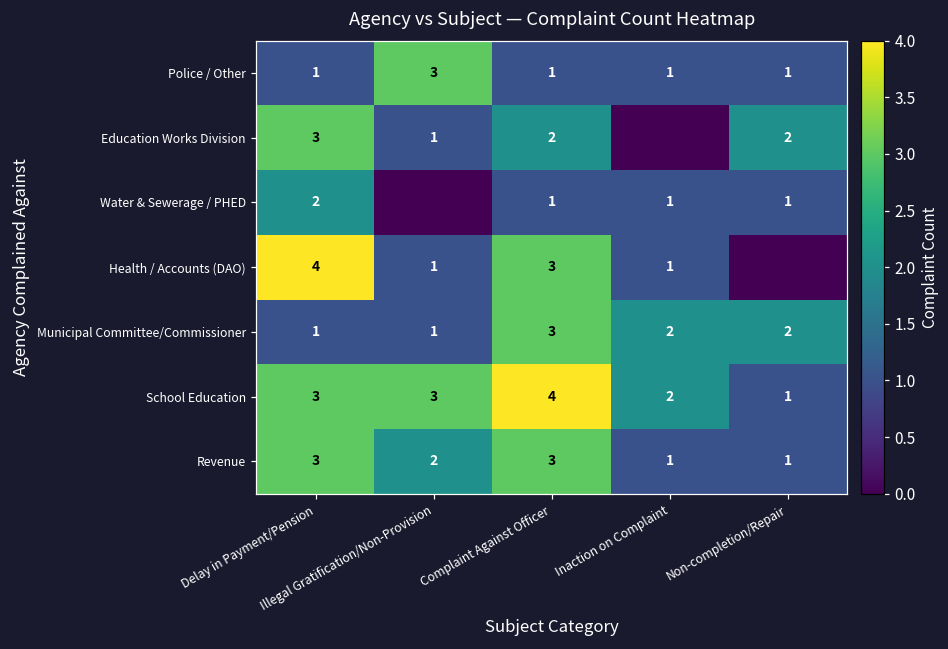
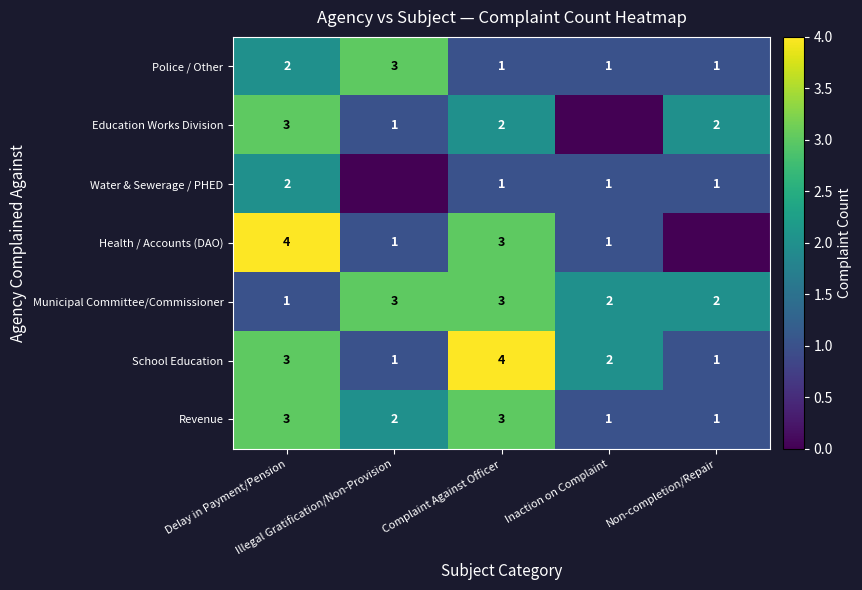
Police / Other, Delay in Payment/Pension: 1 -> 2
Municipal Committee/Commissioner, Illegal Gratification/Non-Provision: 1 -> 3
School Education, Illegal Gratification/Non-Provision: 3 -> 1
